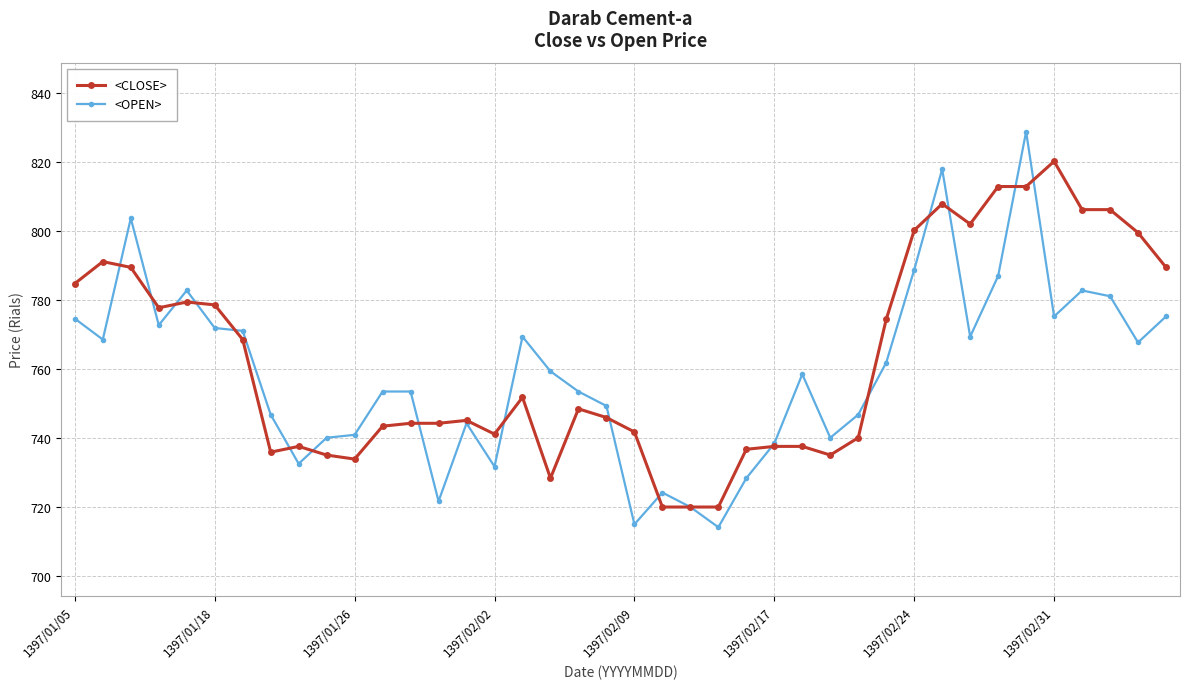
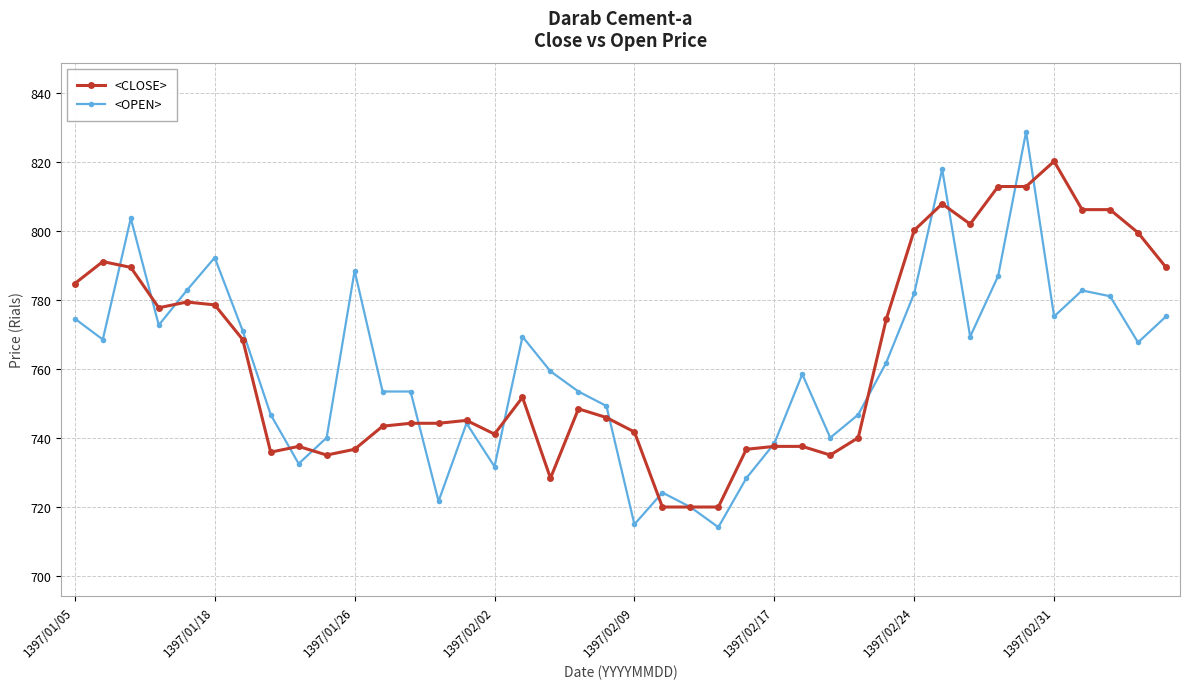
<OPEN>, 1397/01/18: 772 -> 792
<CLOSE>, 1397/01/26: 734 -> 737
<OPEN>, 1397/01/26: 741 -> 789
<OPEN>, 1397/02/24: 789 -> 782
